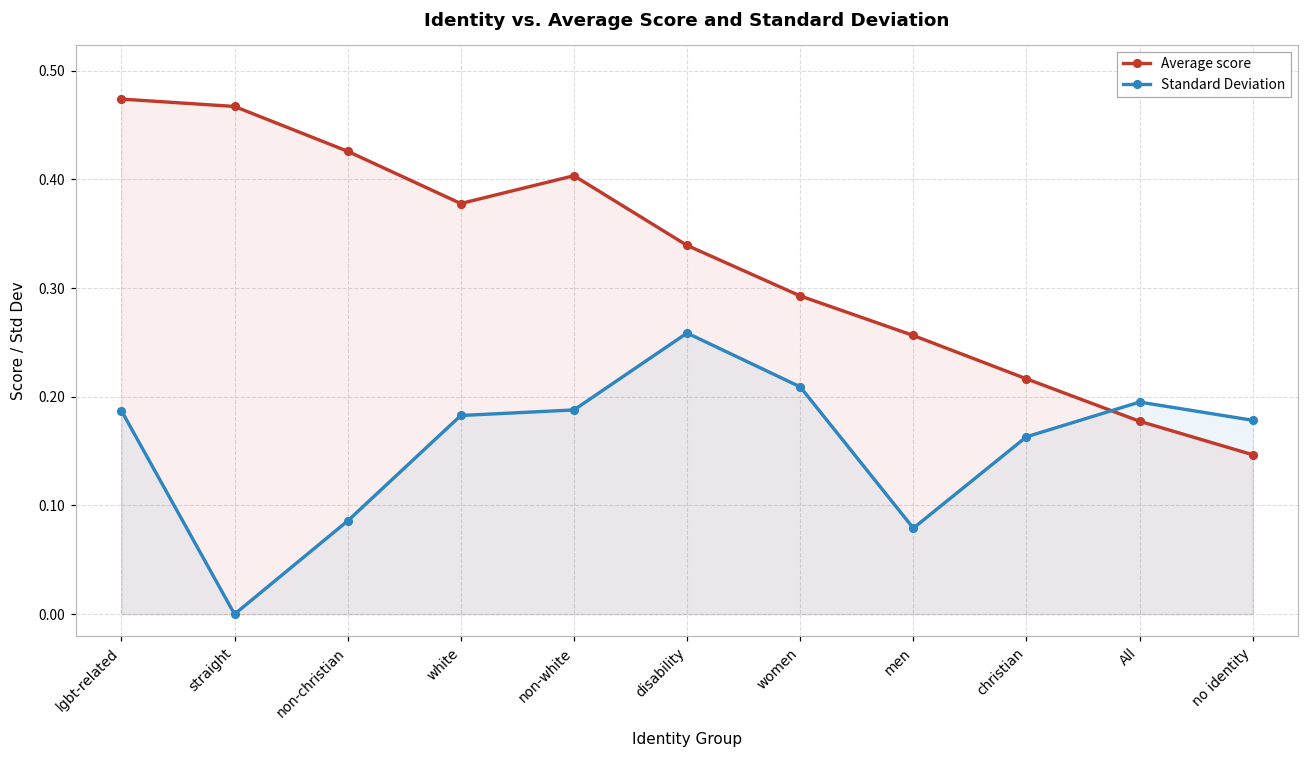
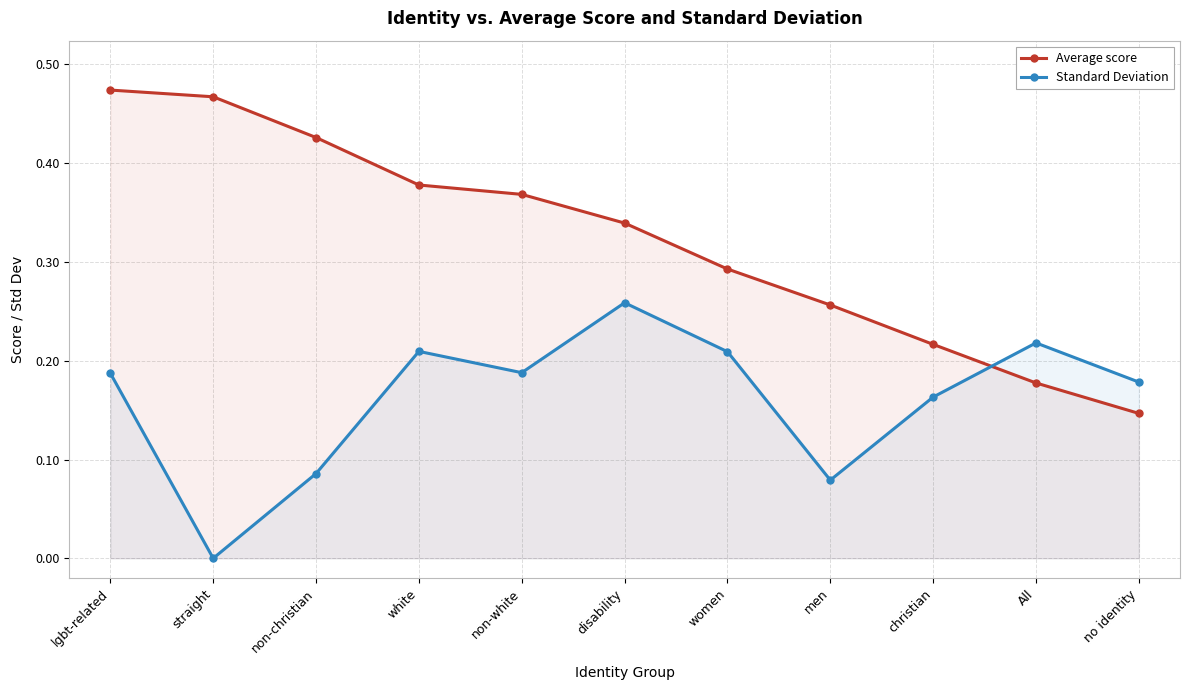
Standard Deviation, white: 0.18 -> 0.21
Average score, non-white: 0.40 -> 0.37
Standard Deviation, All: 0.20 -> 0.22
